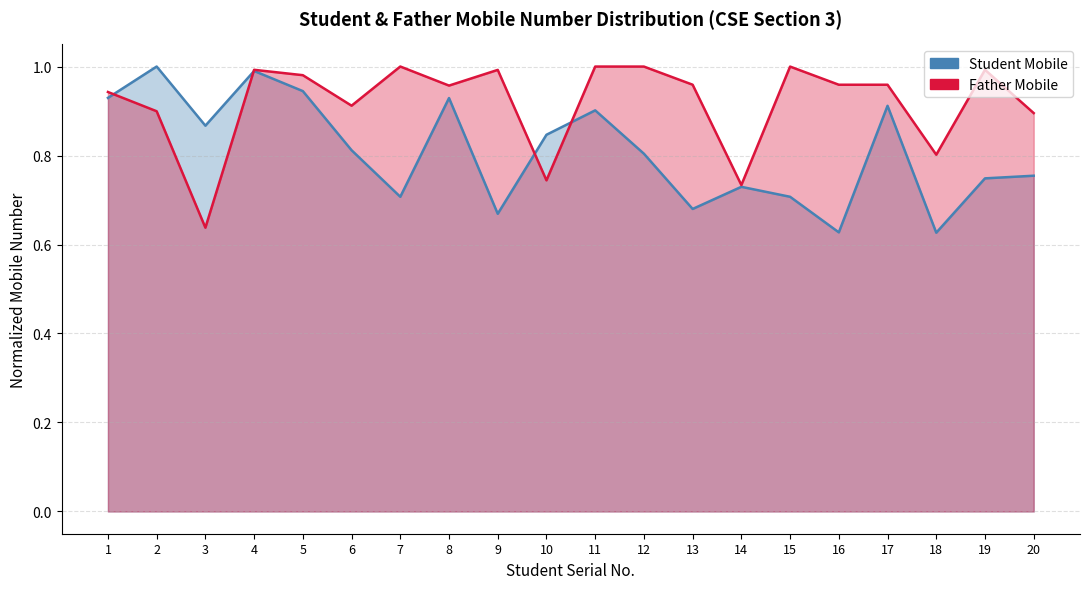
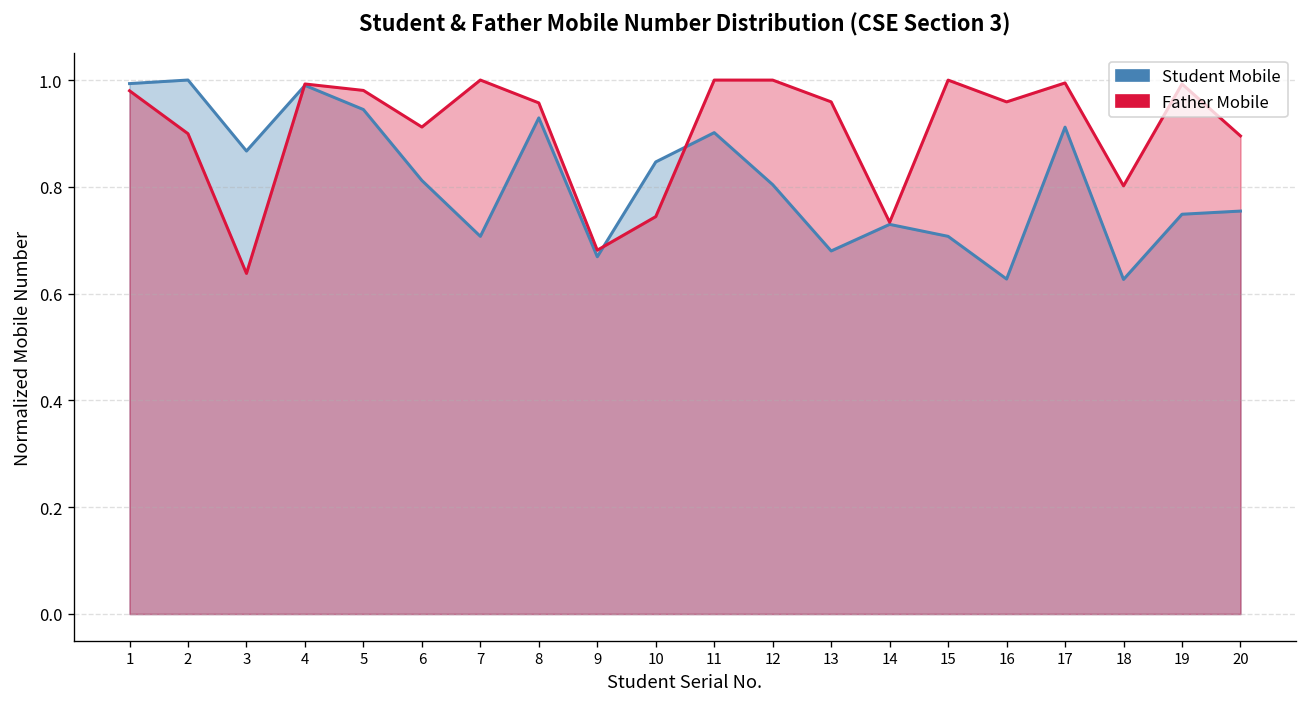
Student Mobile, 1: 0.93 -> 0.99
Father Mobile, 1: 0.94 -> 0.98
Father Mobile, 9: 0.99 -> 0.68
Father Mobile, 17: 0.96 -> 0.99
